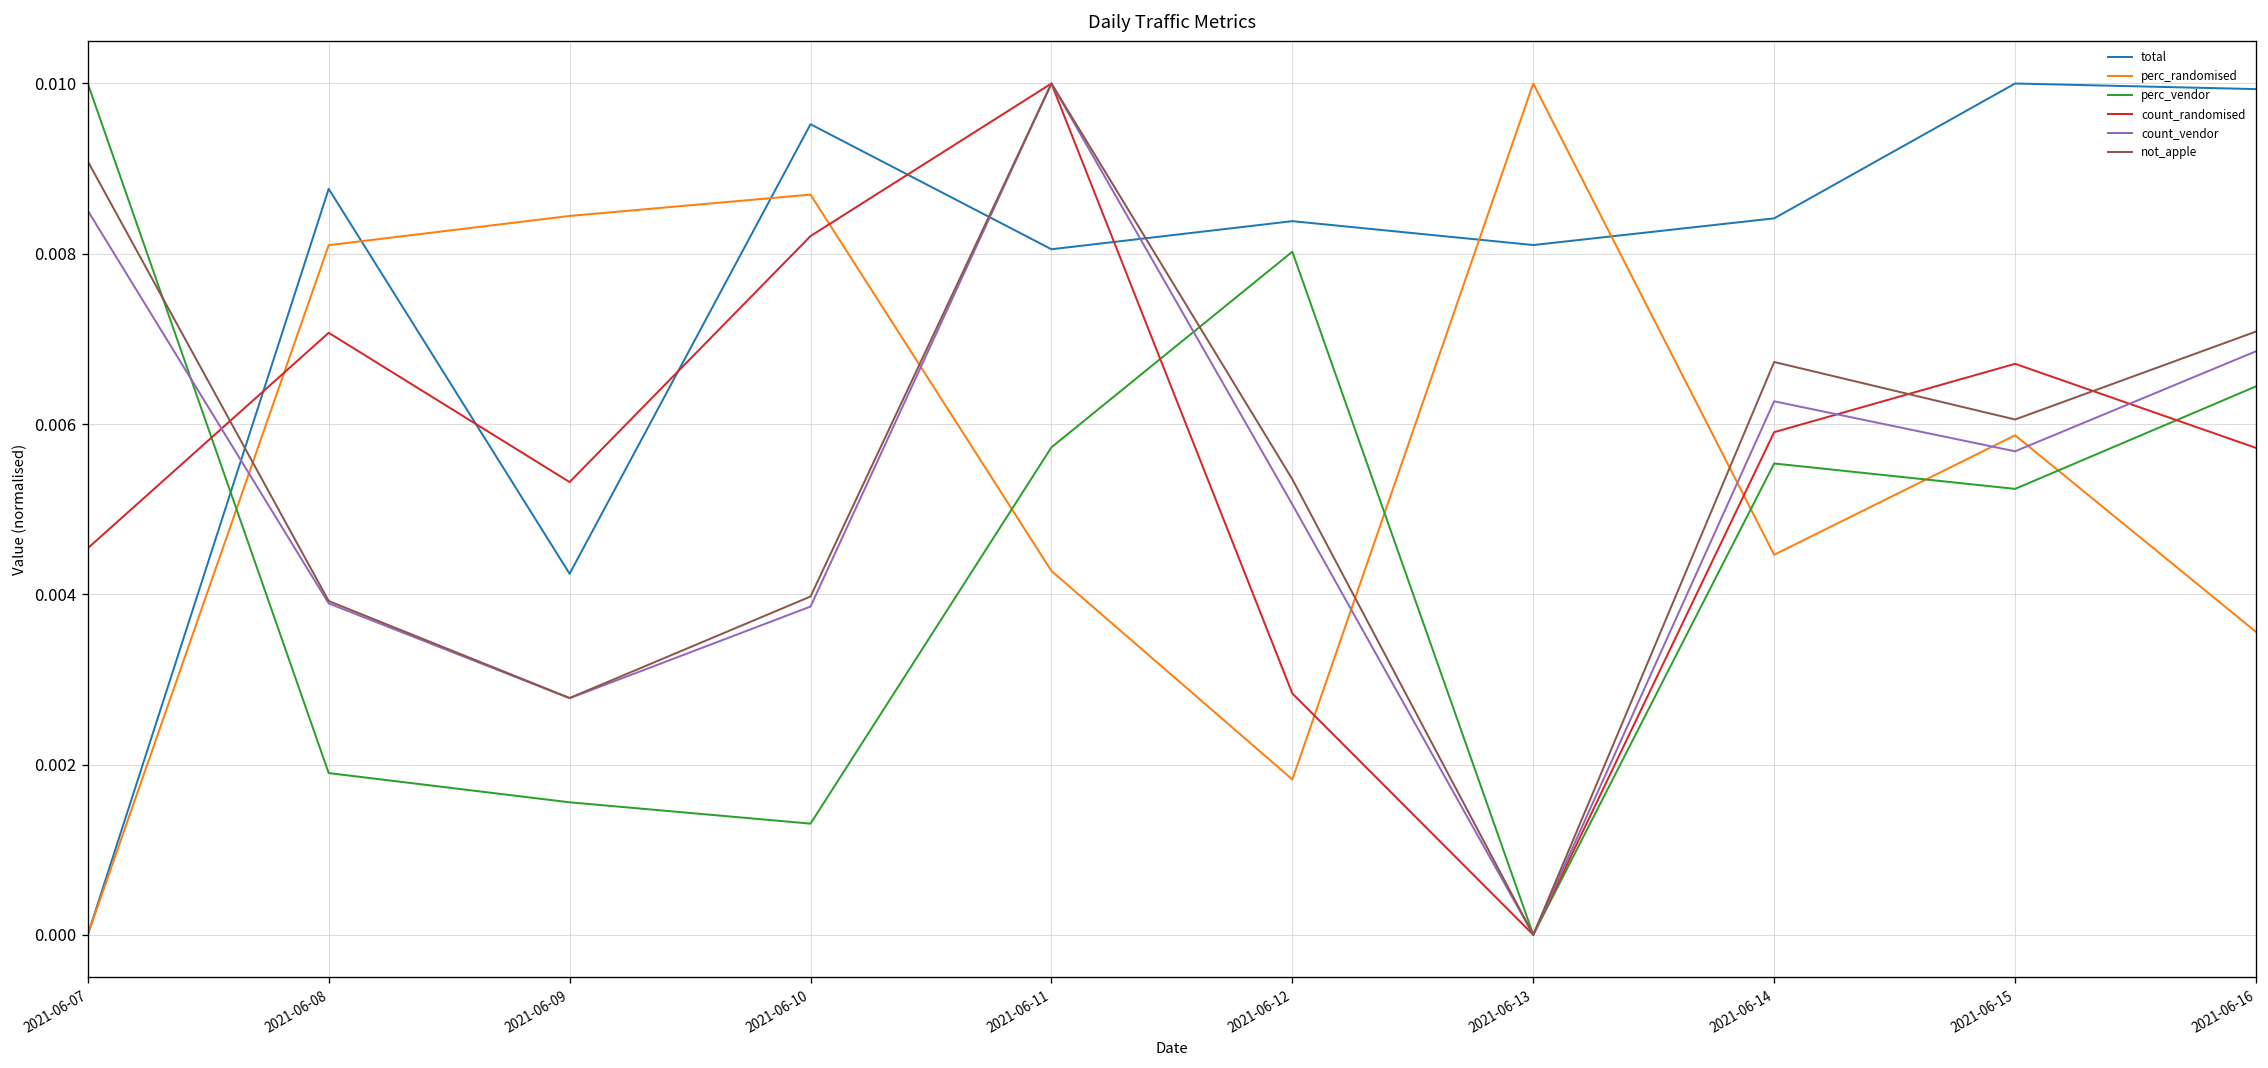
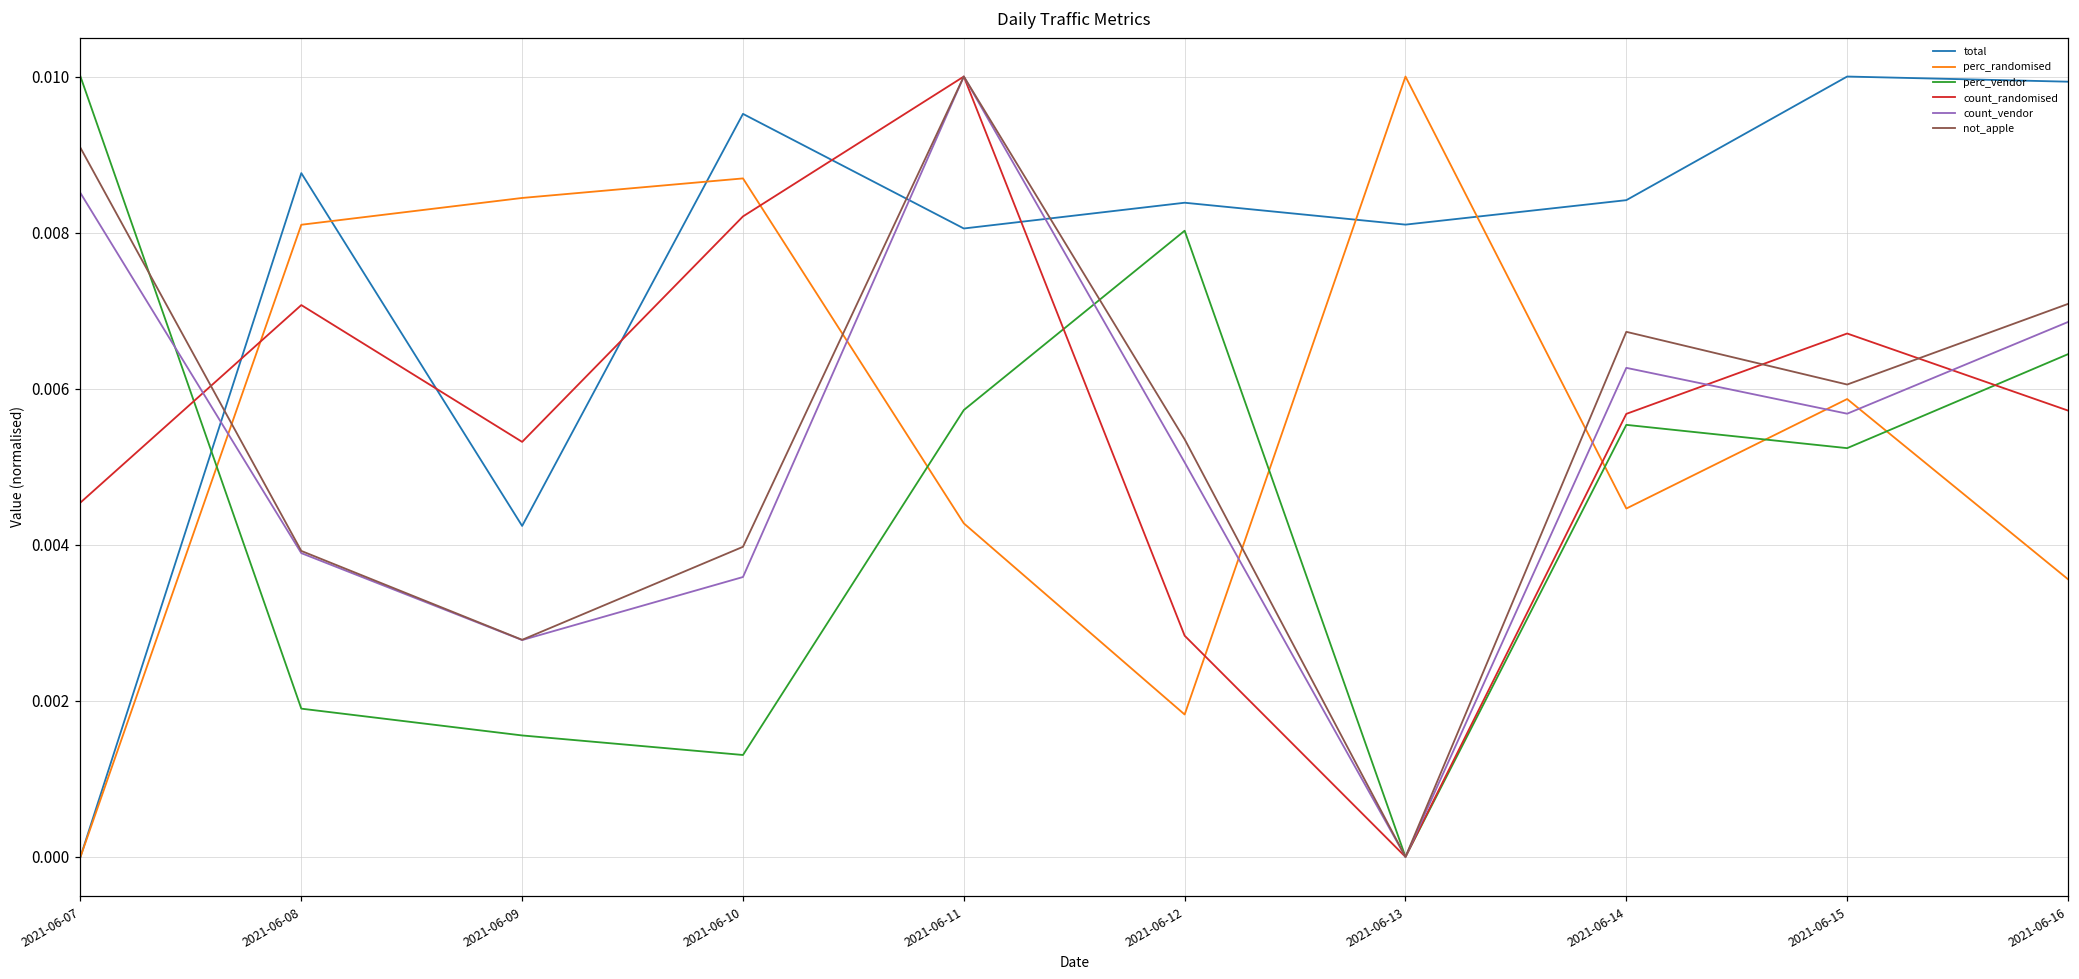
count_vendor, 2021-06-10: 0.0039 -> 0.0036
count_randomised, 2021-06-14: 0.0059 -> 0.0057
